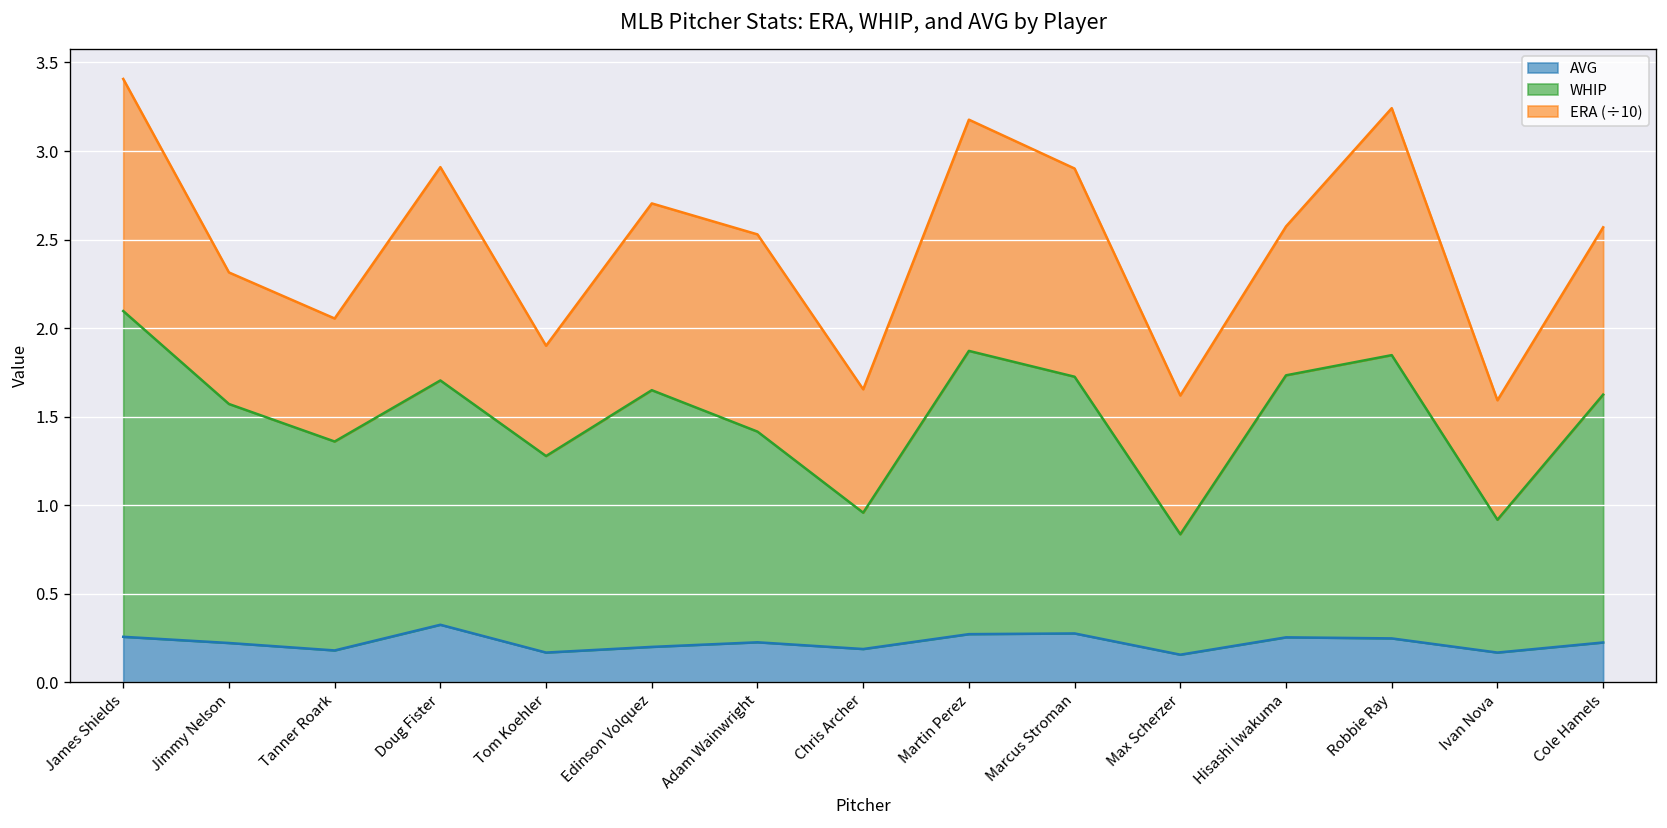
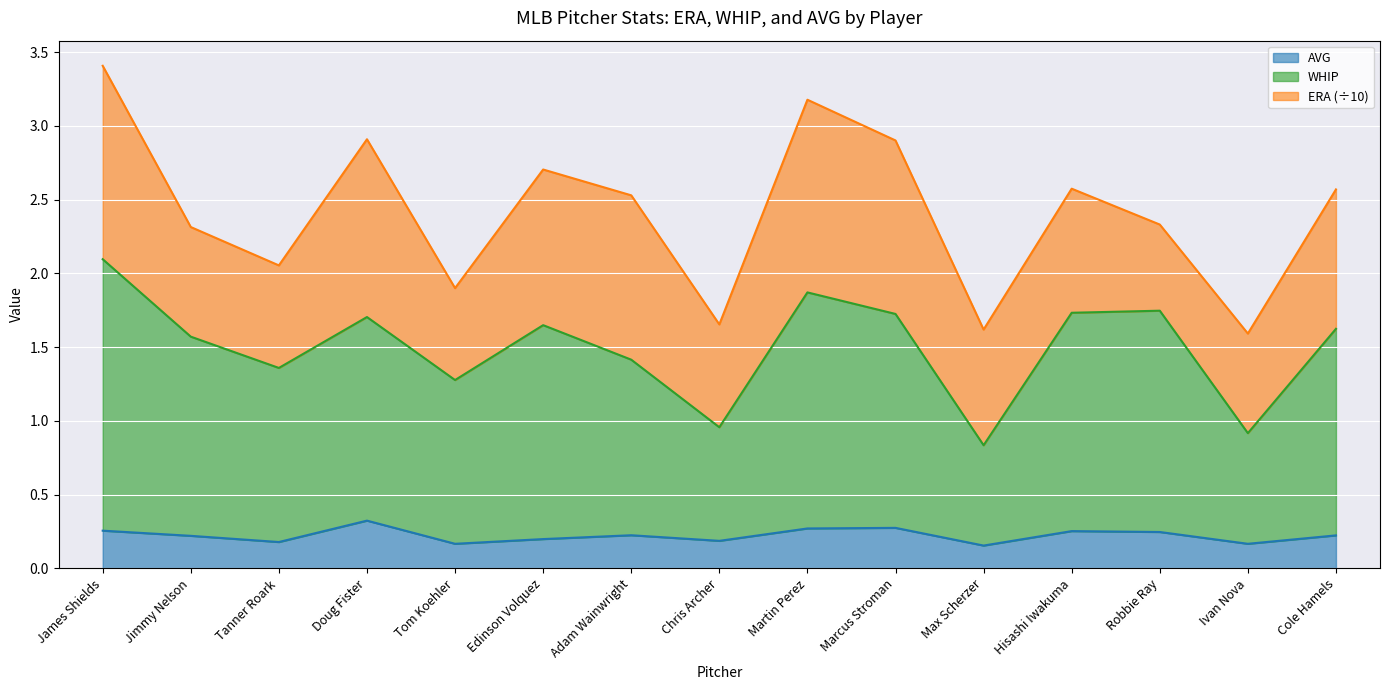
WHIP, Robbie Ray: 1.6 -> 1.5
ERA (÷10), Robbie Ray: 1.40 -> 0.58
